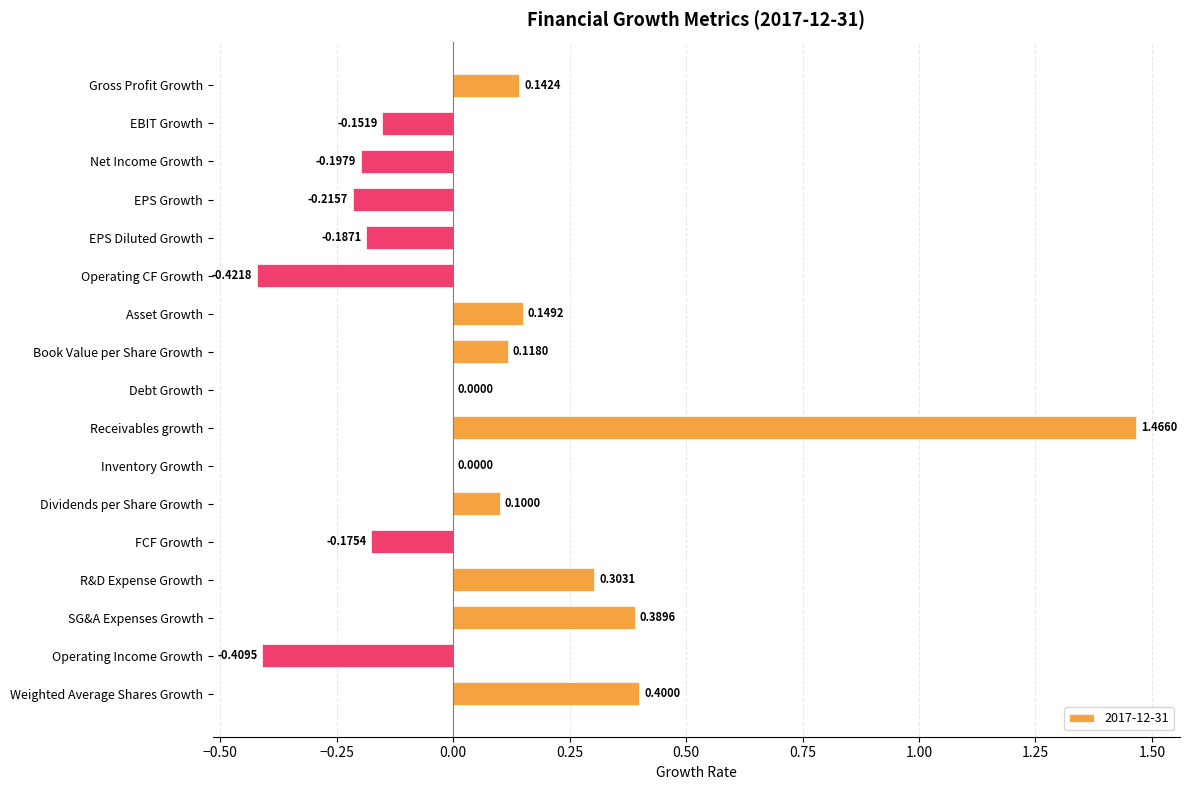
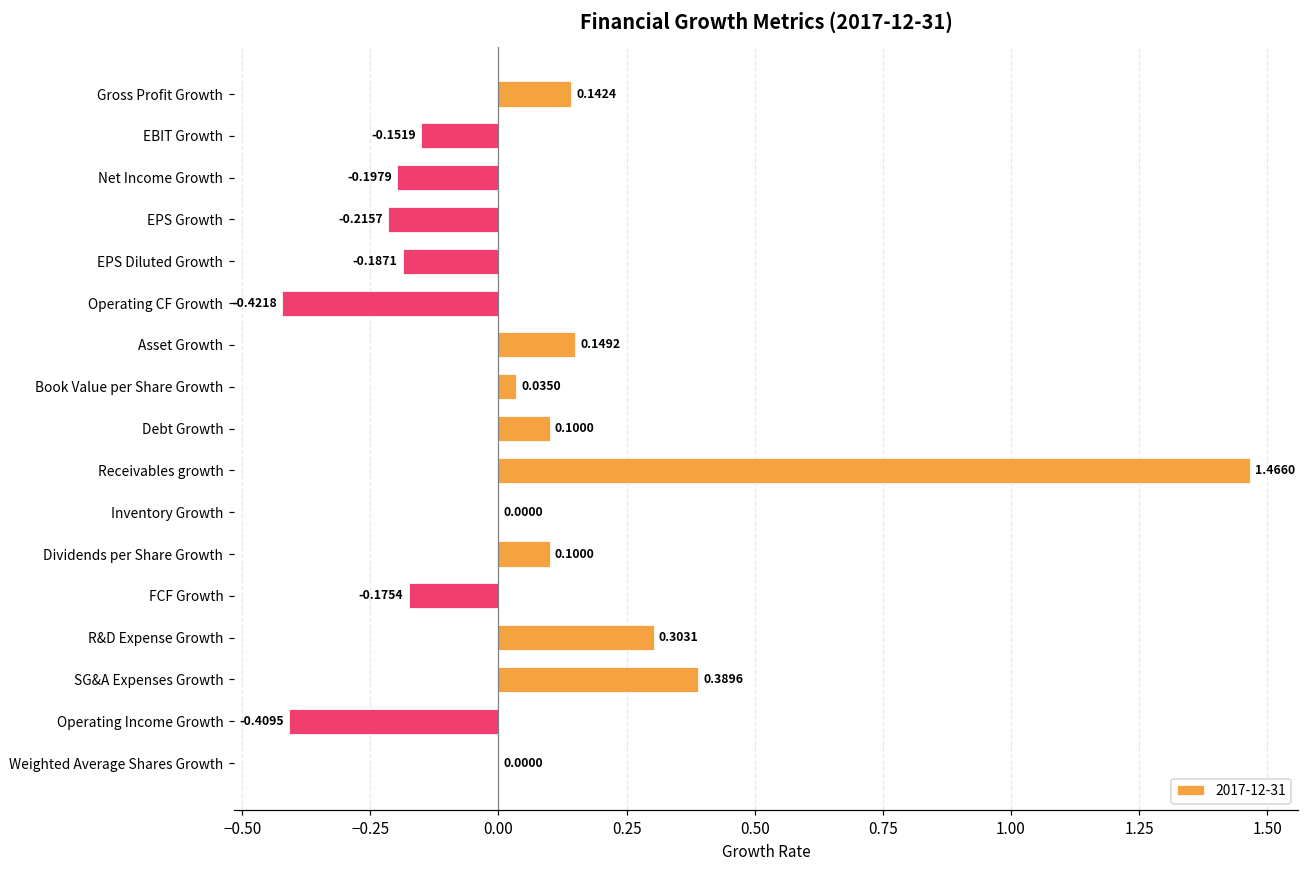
Book Value per Share Growth: 0.1180 -> 0.0350
Debt Growth: 0.0000 -> 0.1000
Weighted Average Shares Growth: 0.4000 -> 0.0000
